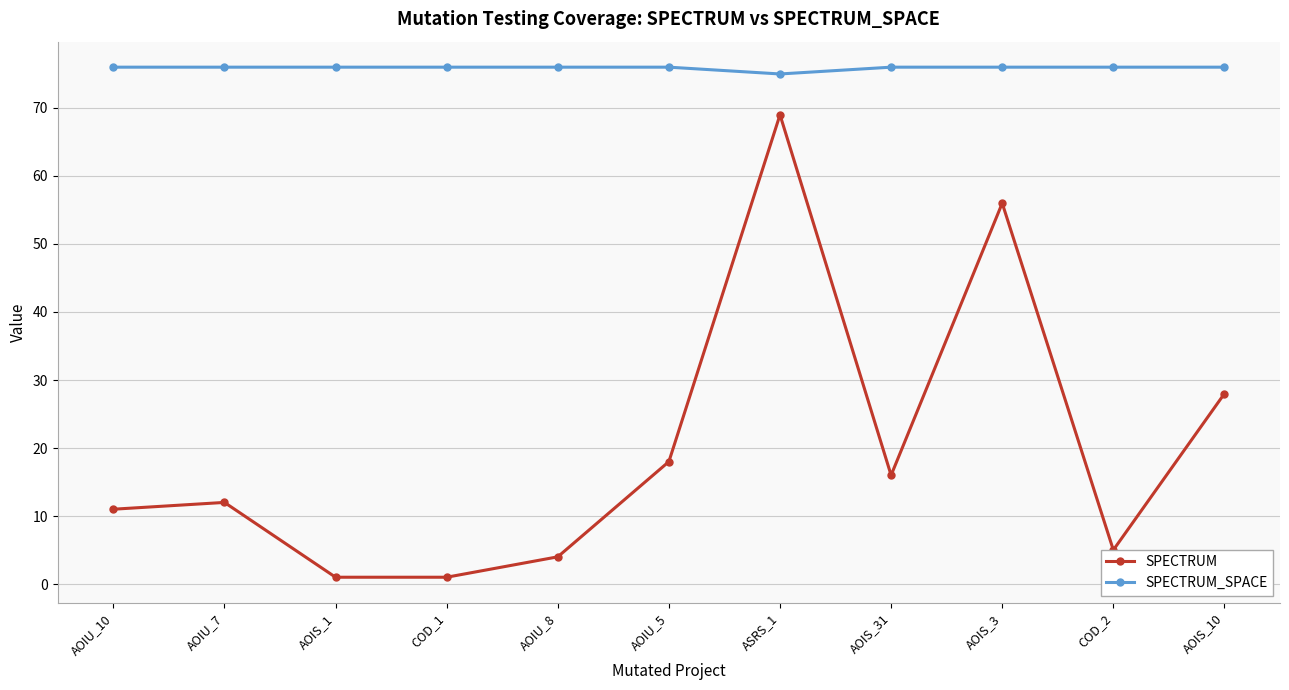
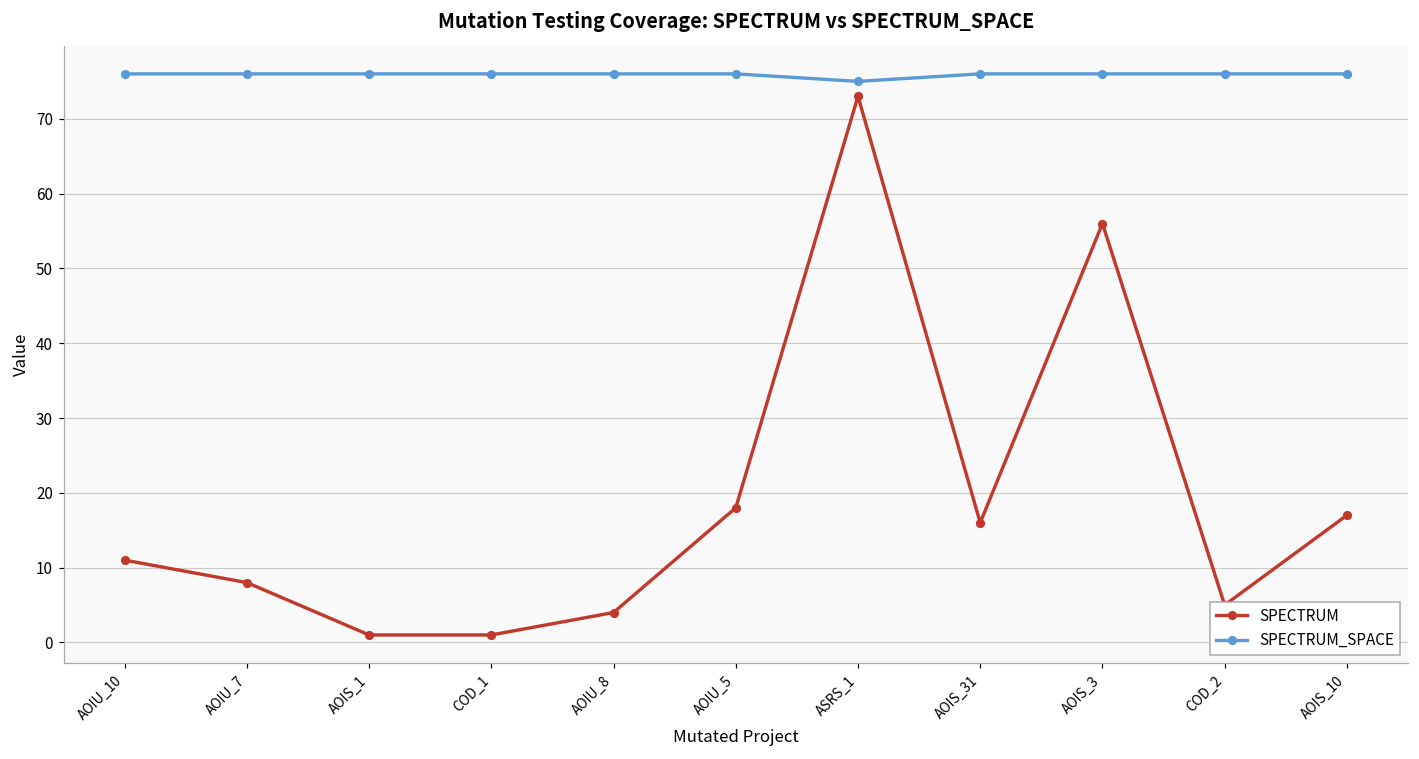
SPECTRUM, AOIU_7: 12 -> 8
SPECTRUM, ASRS_1: 69 -> 73
SPECTRUM, AOIS_10: 28 -> 17
